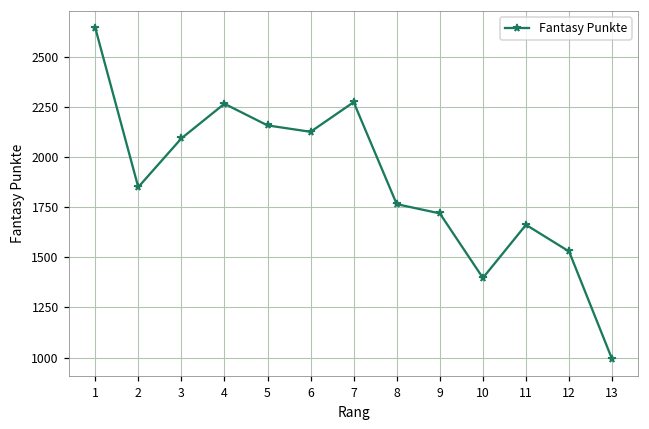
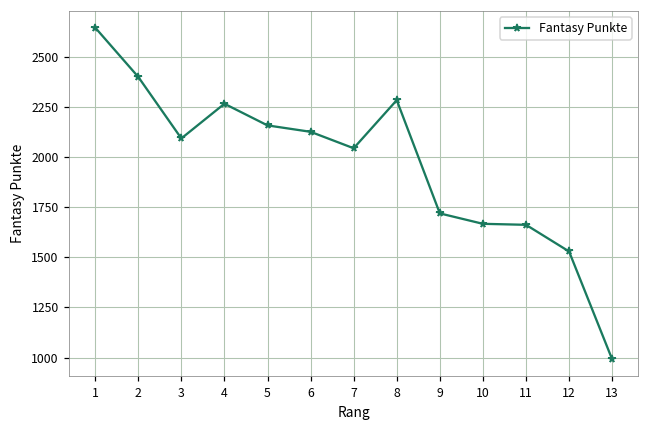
2: 1850 -> 2400
7: 2270 -> 2040
8: 1770 -> 2280
10: 1400 -> 1670
